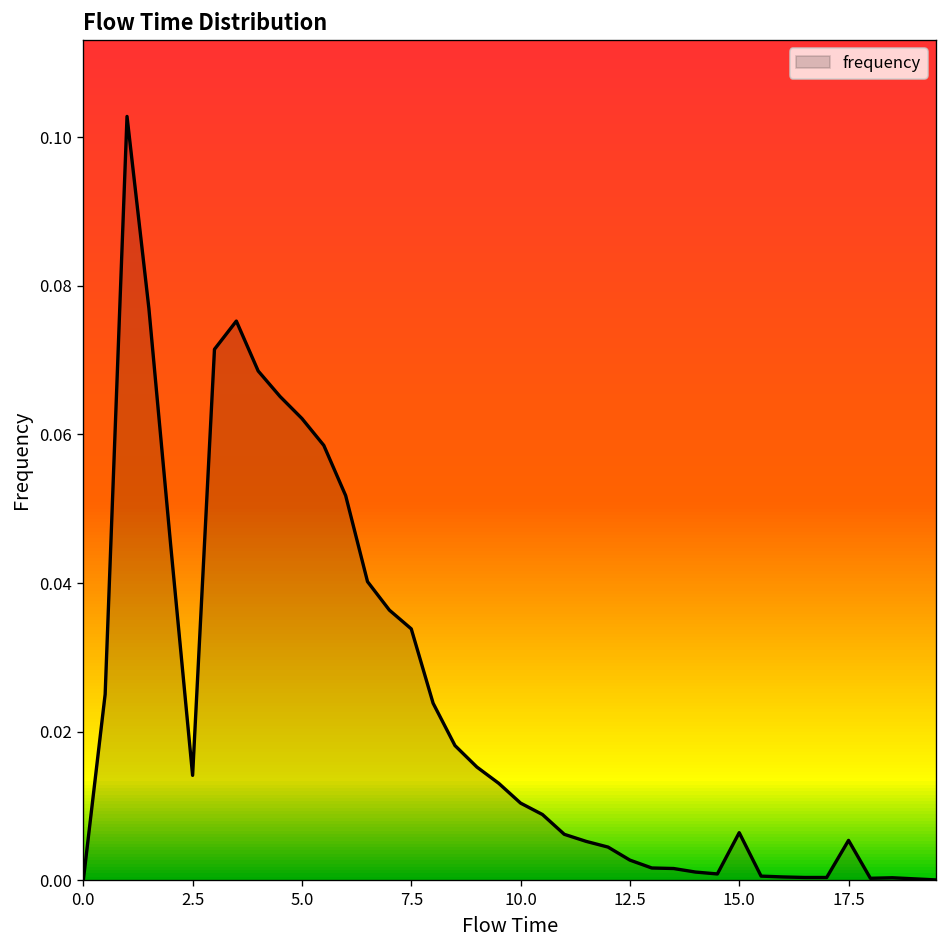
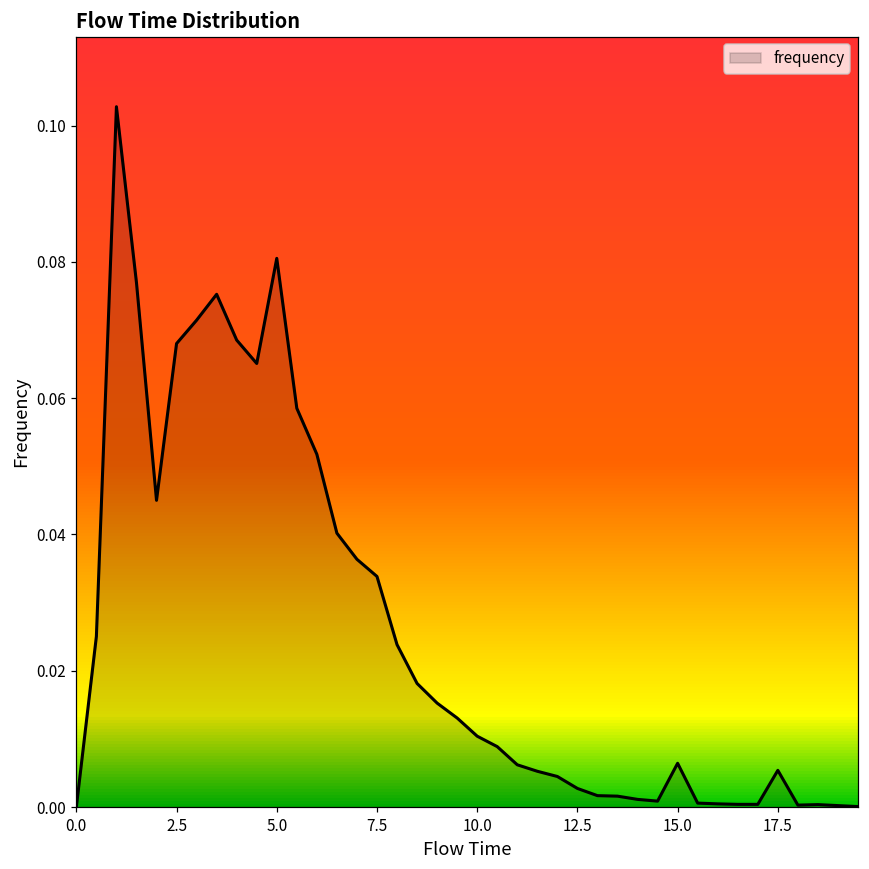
2.5: 0.014 -> 0.068
5.0: 0.062 -> 0.081
